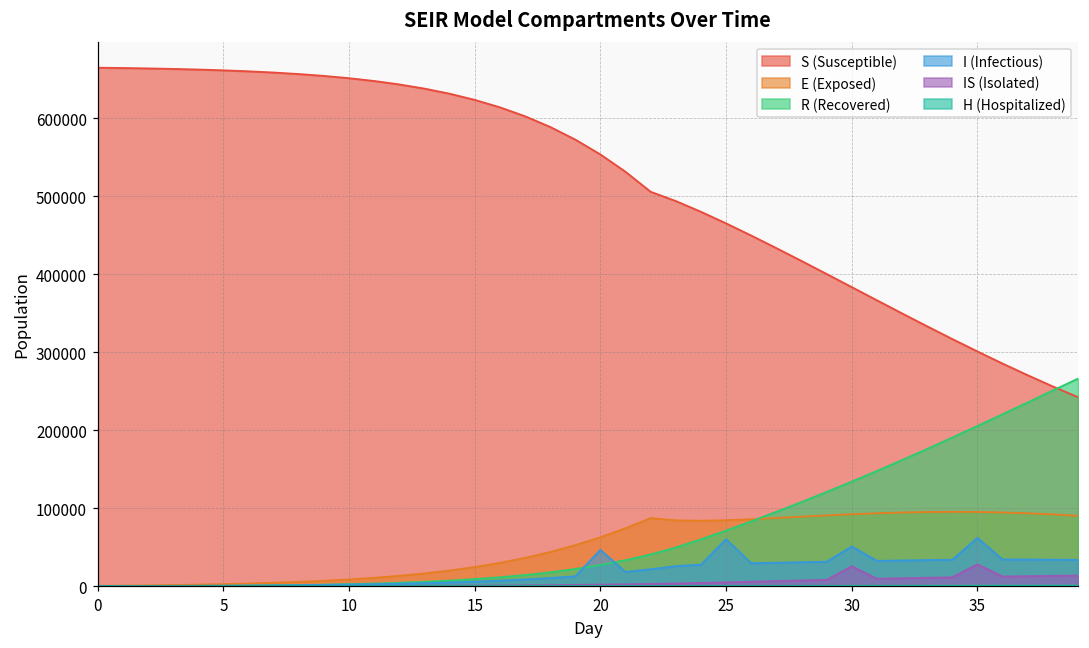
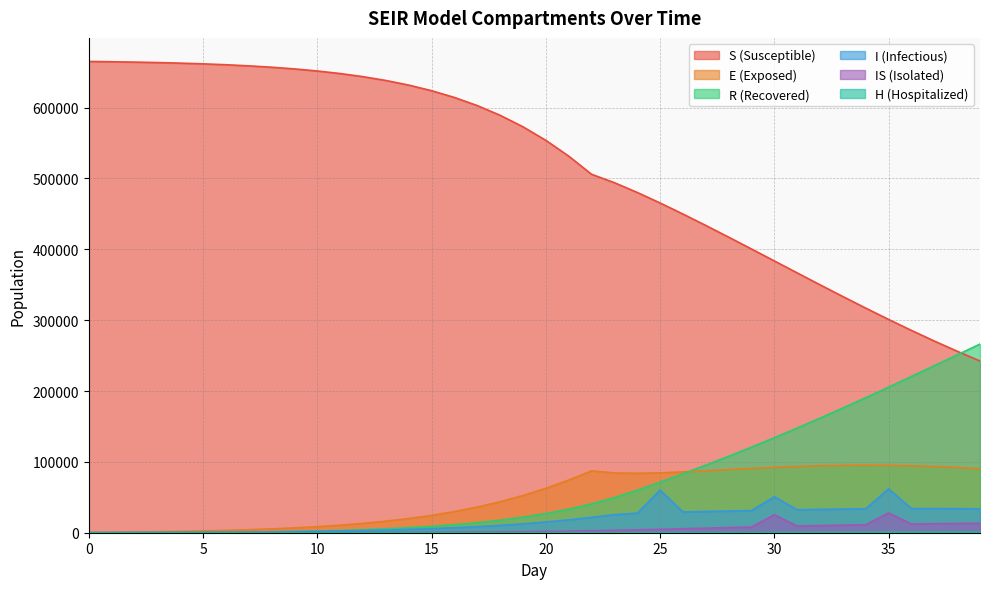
I (Infectious), 20: 50000 -> 20000
